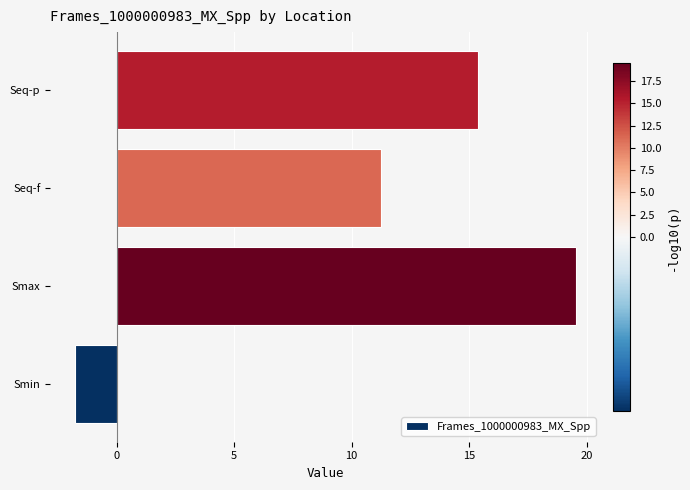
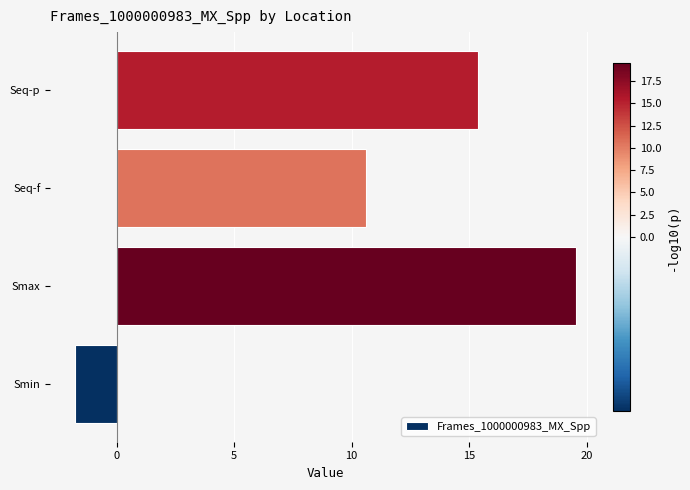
Seq-f: 11.3 -> 10.6
